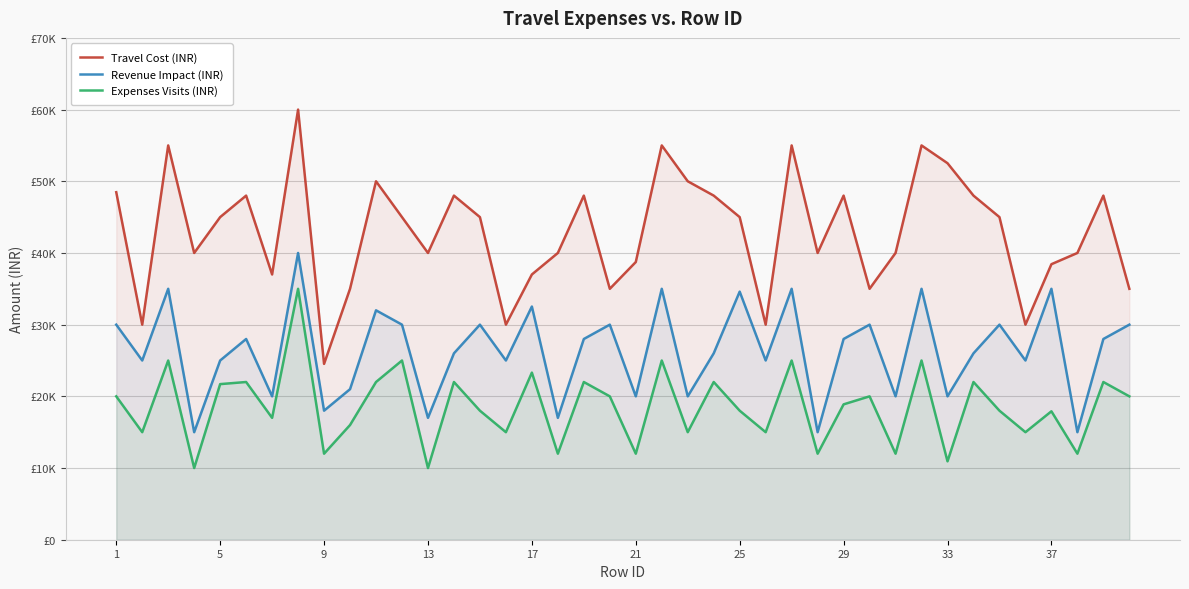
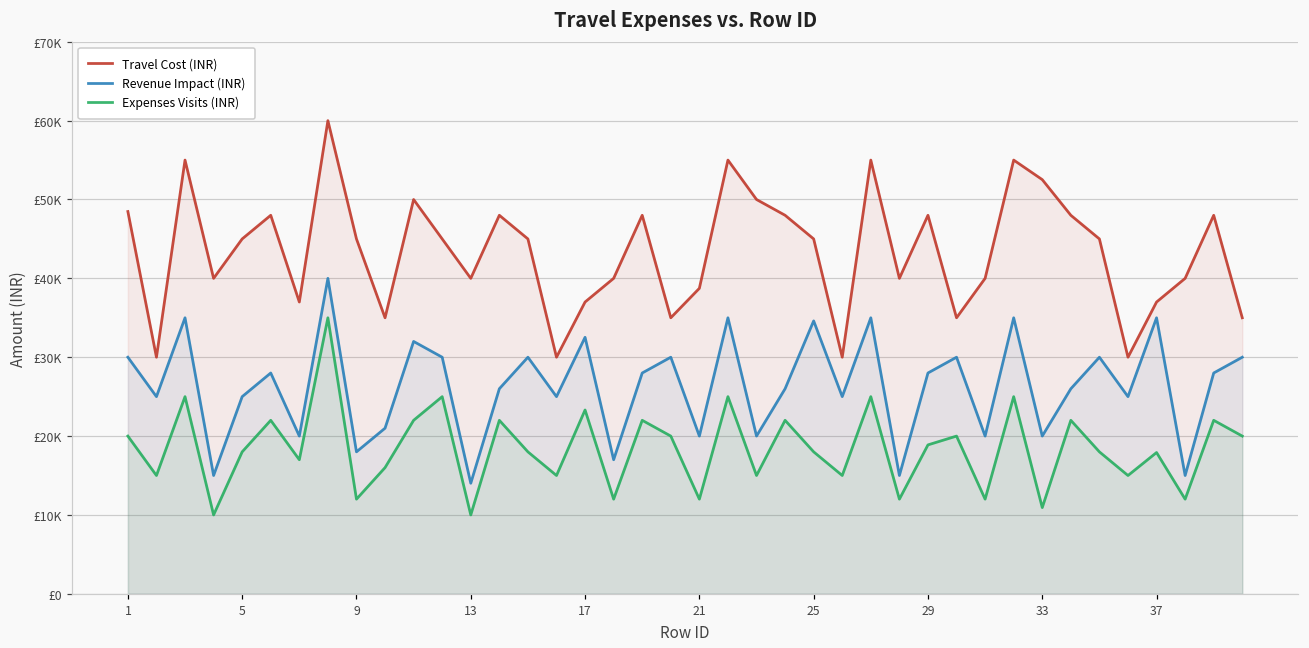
Expenses Visits (INR), 5: £22000 -> £18000
Travel Cost (INR), 9: £25000 -> £45000
Revenue Impact (INR), 13: £17000 -> £14000
Travel Cost (INR), 37: £38000 -> £37000
